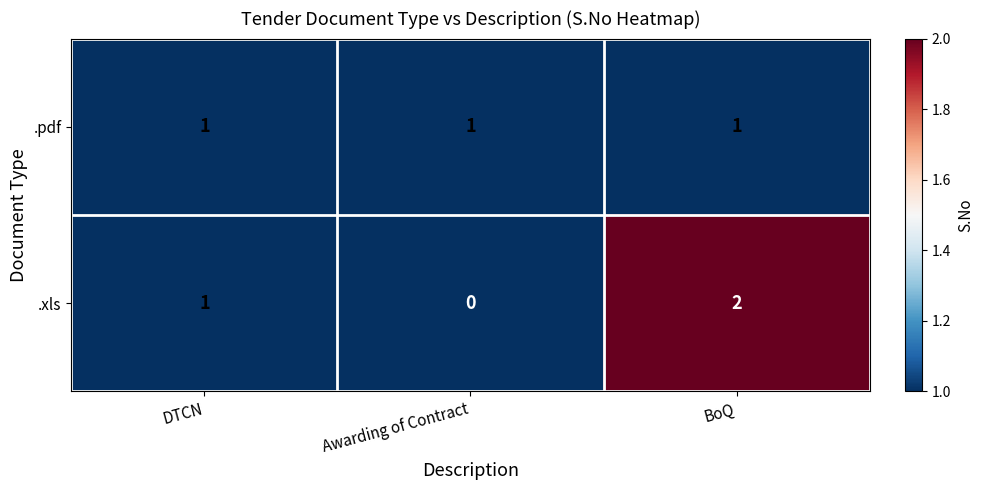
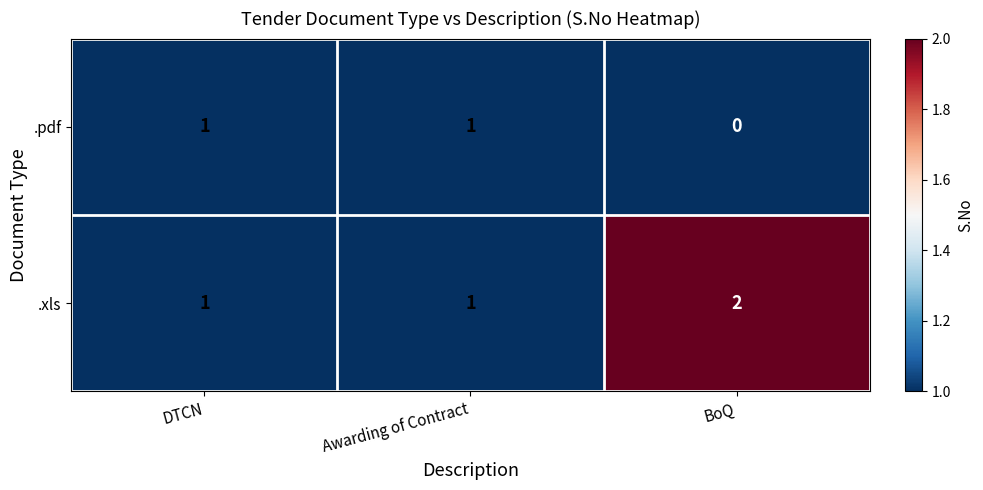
.pdf, BoQ: 1 -> 0
.xls, Awarding of Contract: 0 -> 1
